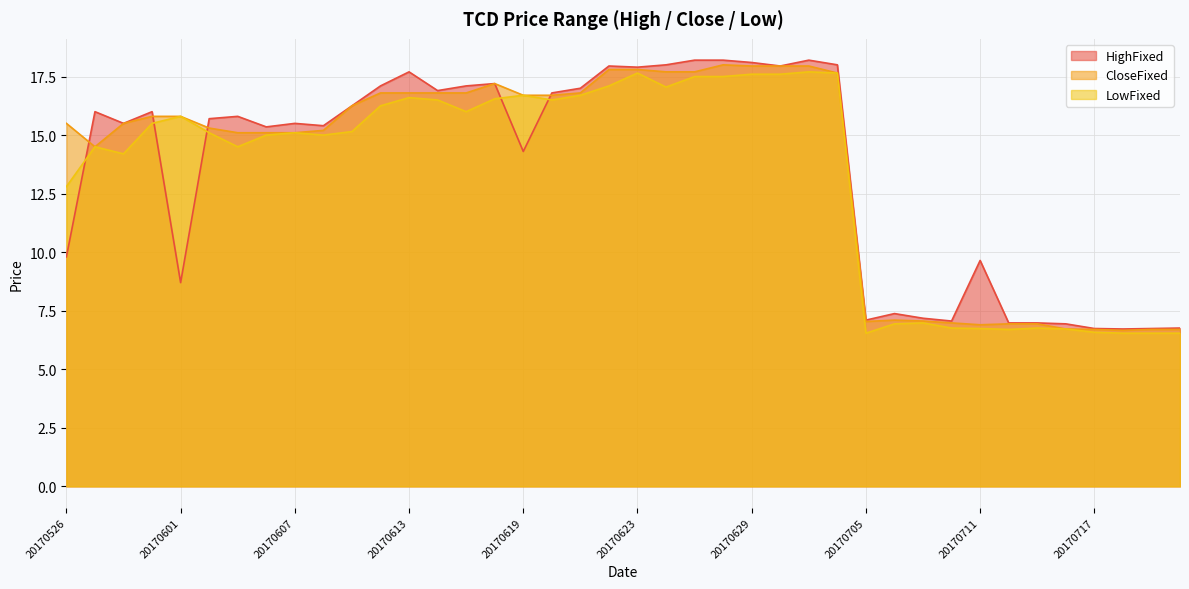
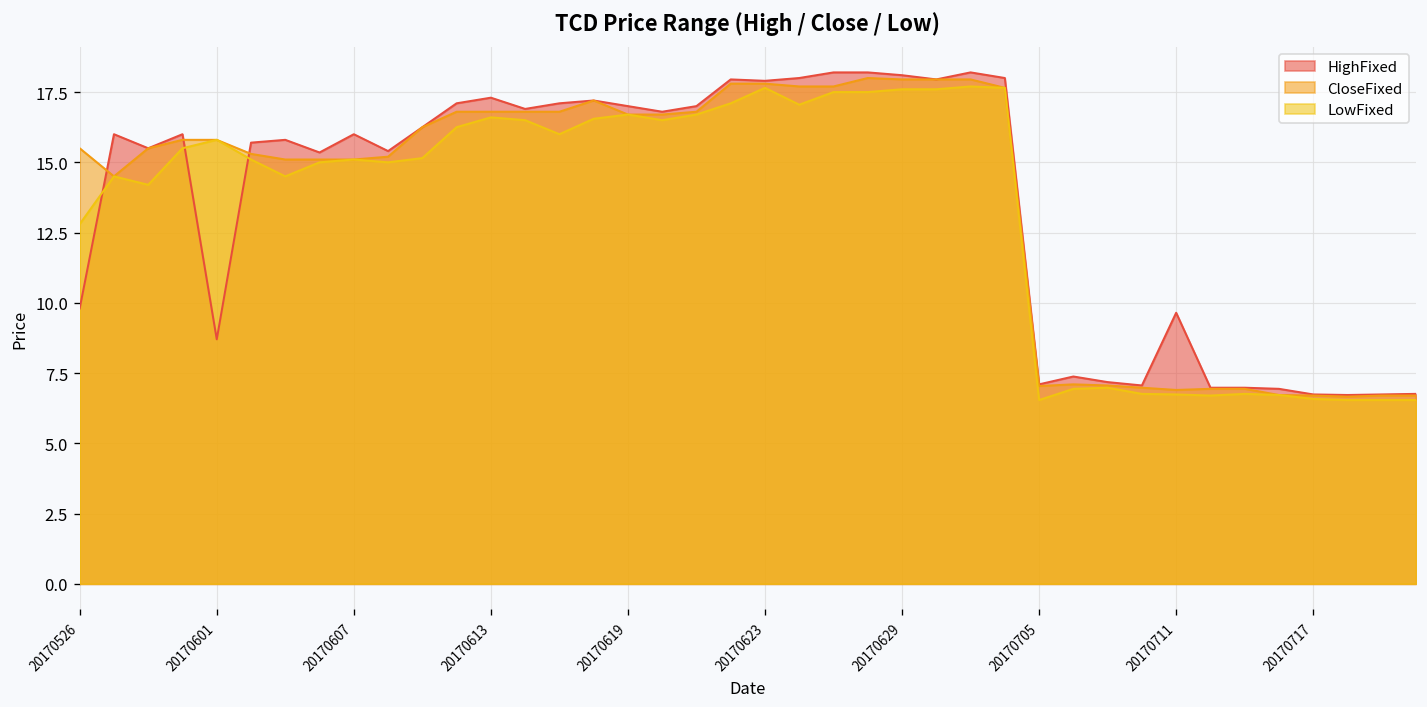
HighFixed, 20170607: 15.5 -> 16.0
HighFixed, 20170613: 17.7 -> 17.3
HighFixed, 20170619: 14.3 -> 17.0
